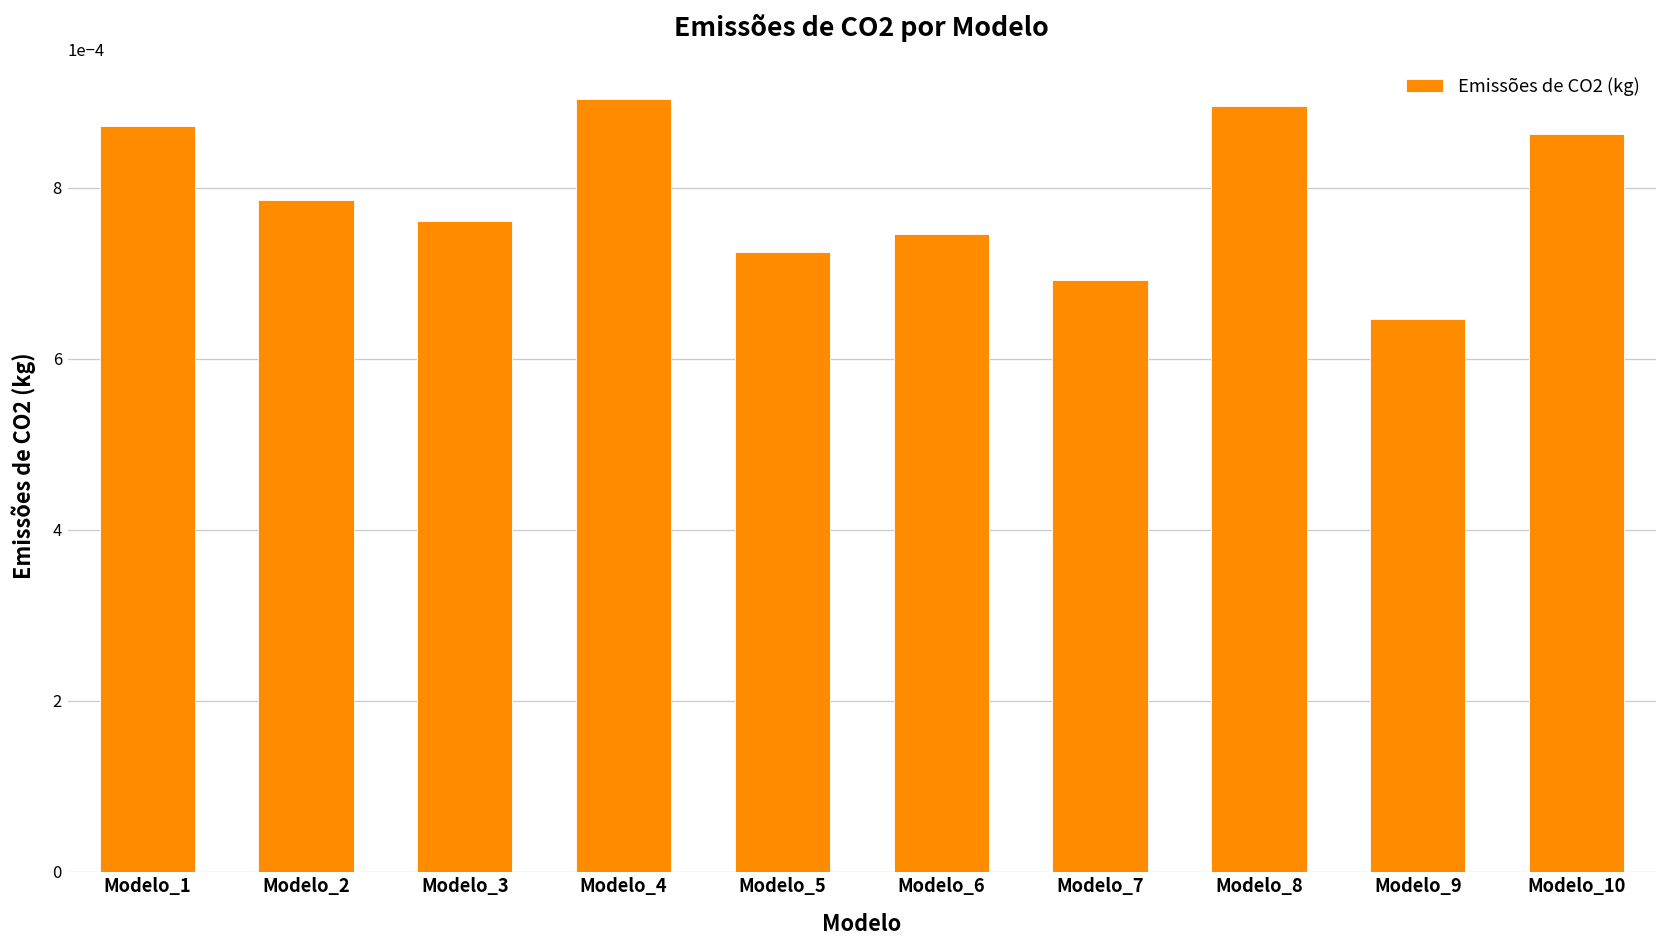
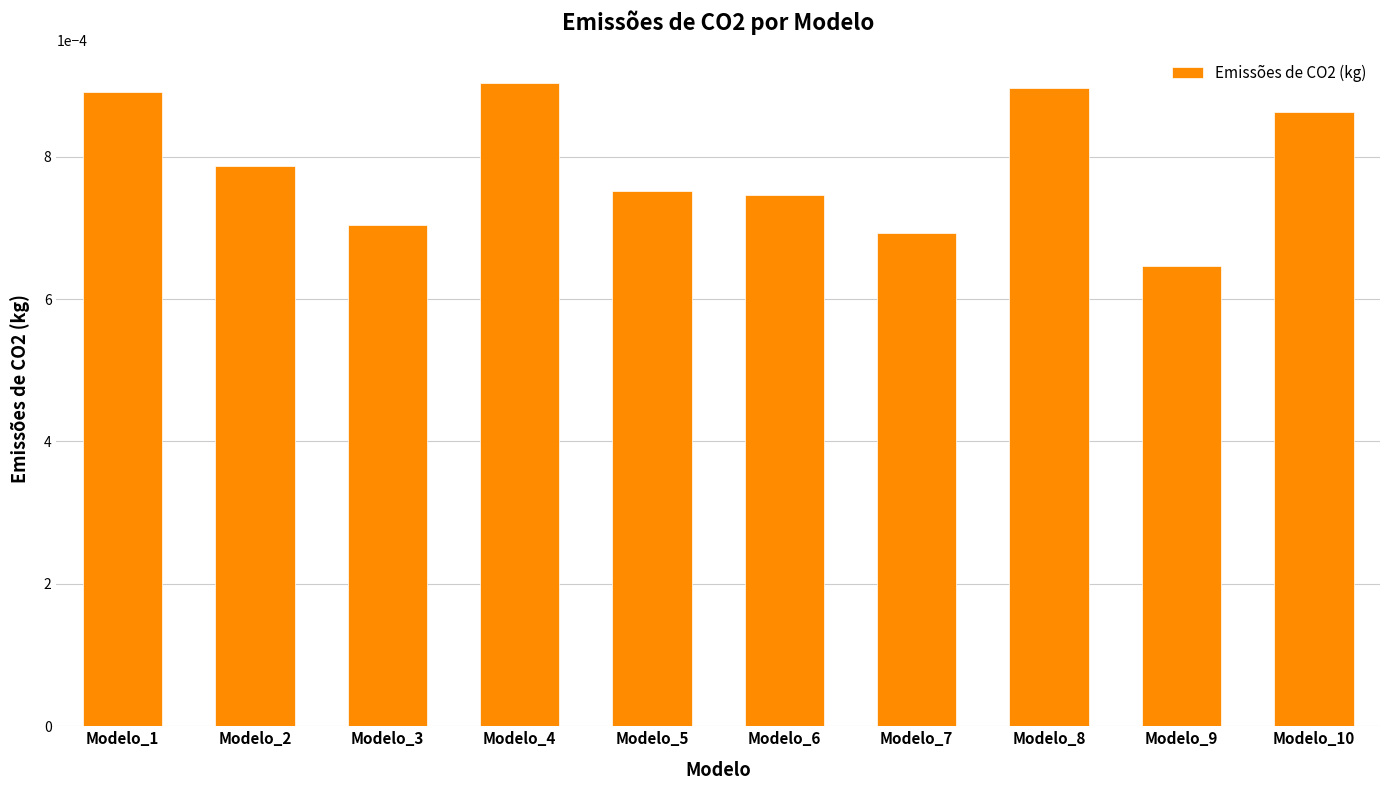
Modelo_1: 0.00087 -> 0.00089
Modelo_3: 0.00076 -> 0.00070
Modelo_5: 0.00072 -> 0.00075
